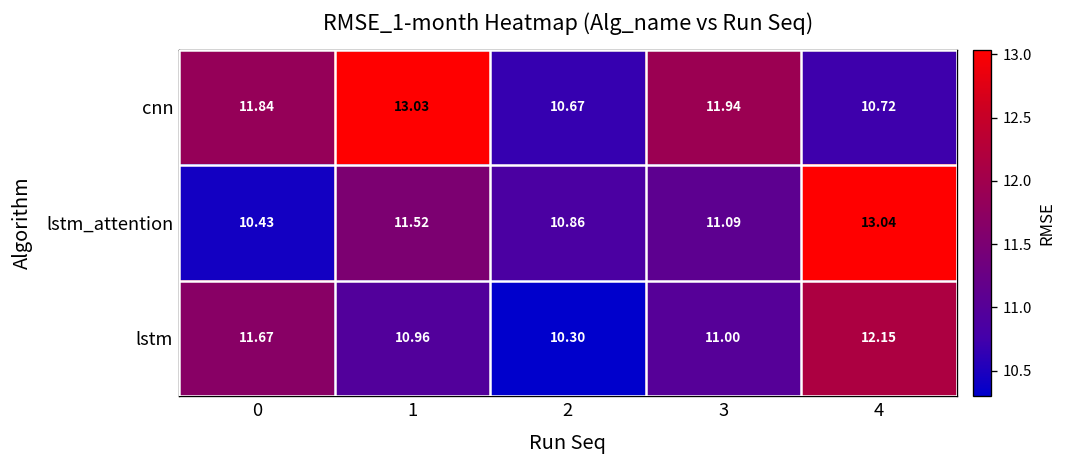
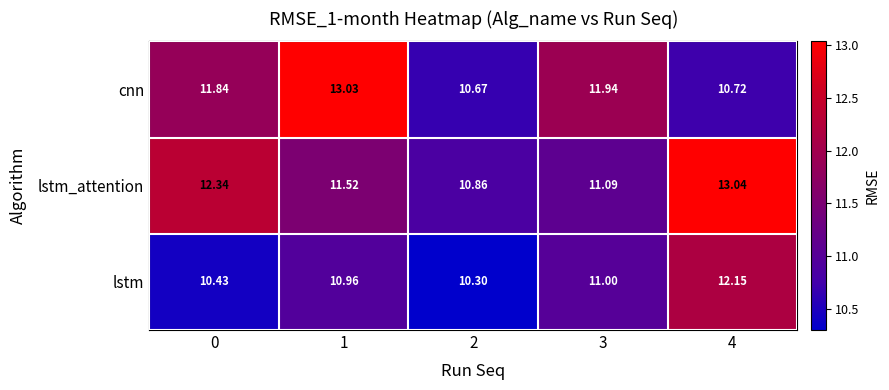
lstm_attention, 0: 10.43 -> 12.34
lstm, 0: 11.67 -> 10.43
